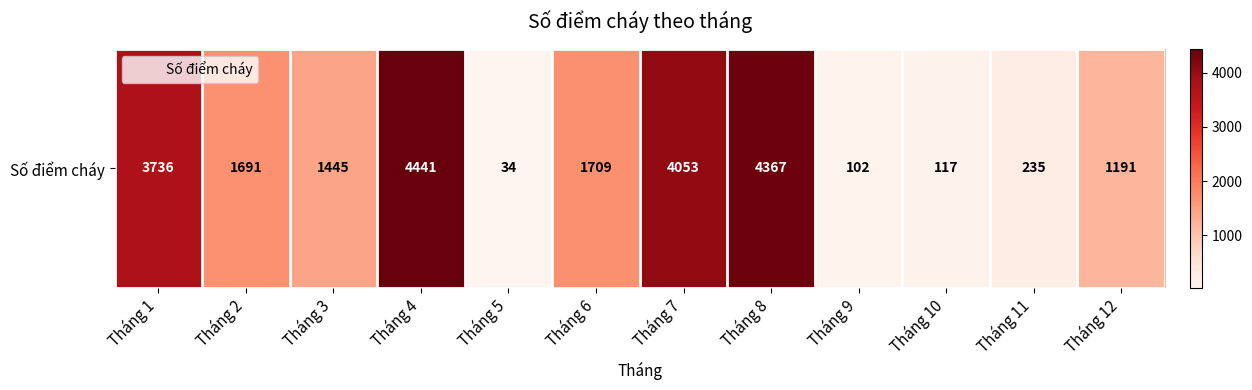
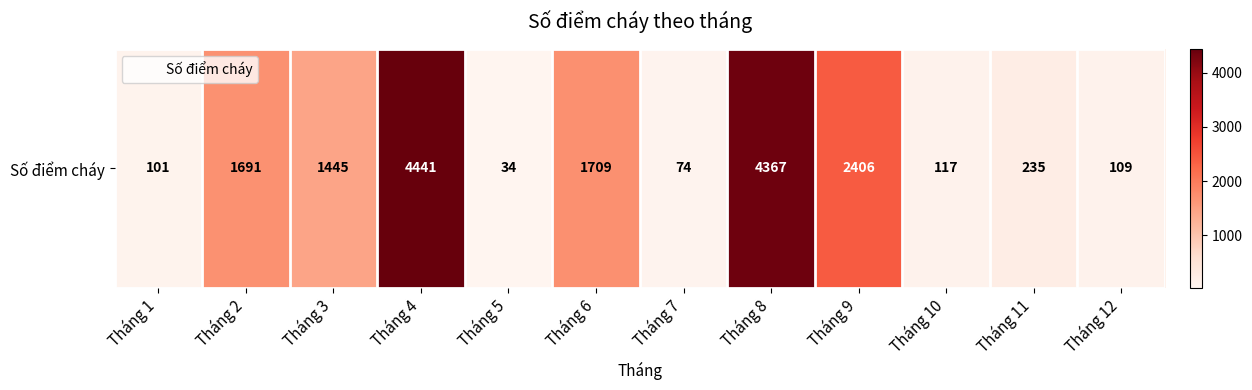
Số điểm cháy, Tháng 1: 3736 -> 101
Số điểm cháy, Tháng 7: 4053 -> 74
Số điểm cháy, Tháng 9: 102 -> 2406
Số điểm cháy, Tháng 12: 1191 -> 109
